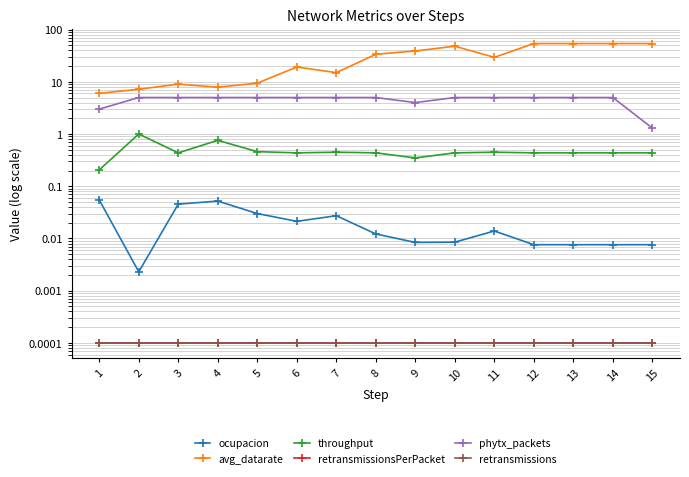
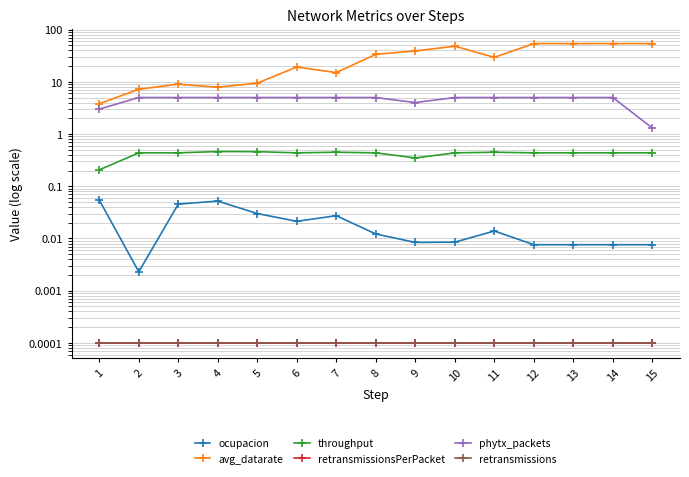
avg_datarate, 1: 6 -> 4
throughput, 2: 1.0 -> 0.4
throughput, 4: 0.8 -> 0.5
